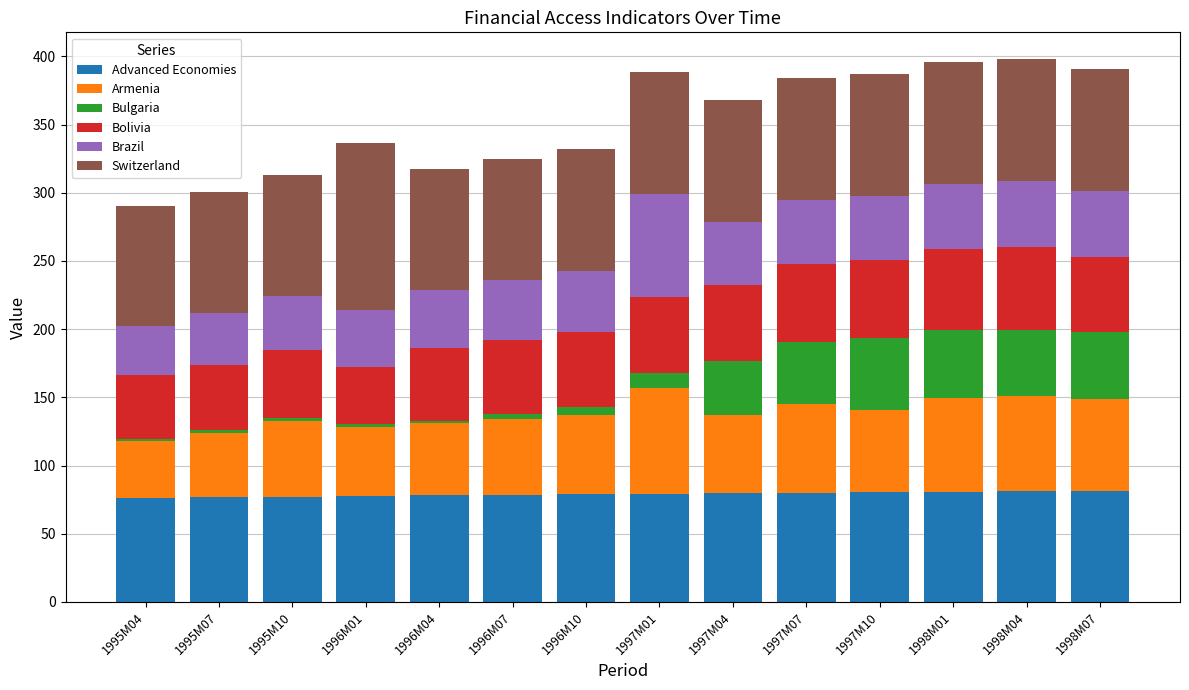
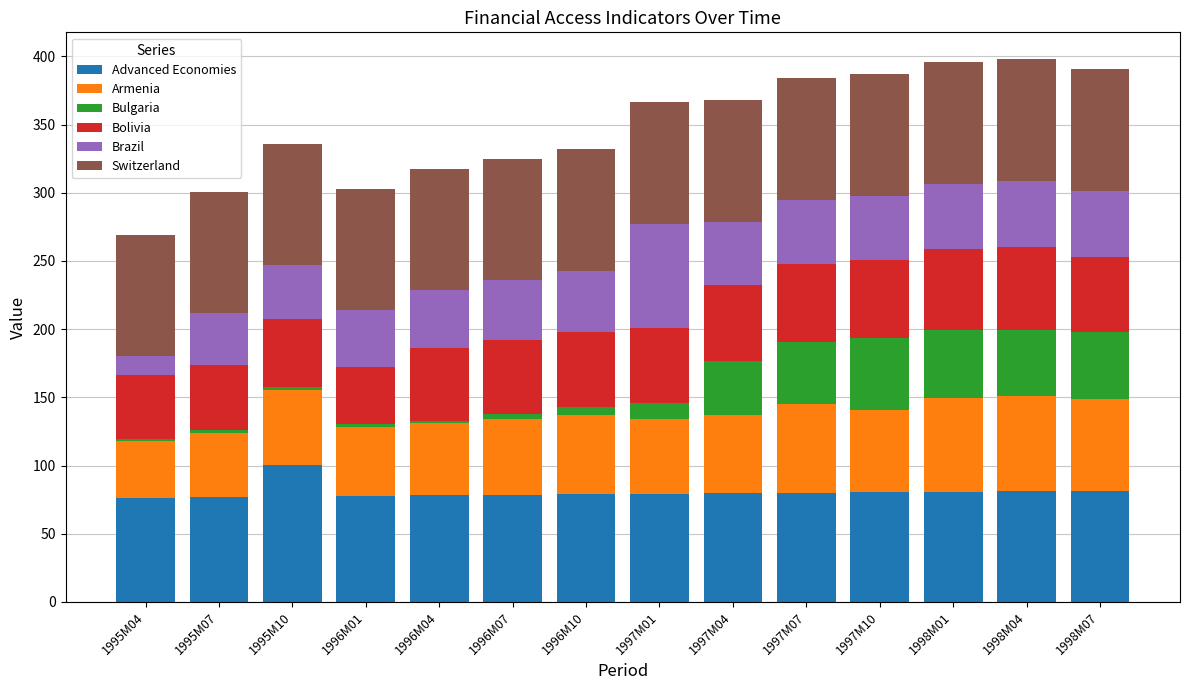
Brazil, 1995M04: 36 -> 14
Advanced Economies, 1995M10: 77 -> 100
Switzerland, 1996M01: 122 -> 89
Armenia, 1997M01: 77 -> 55
